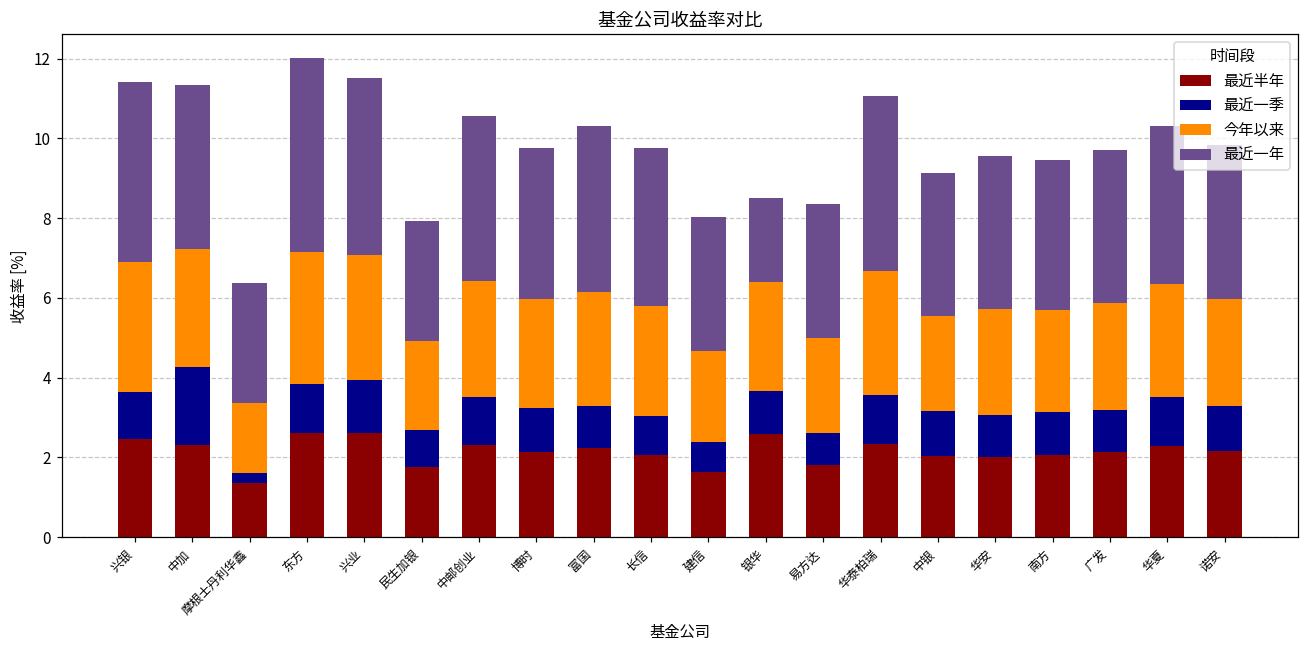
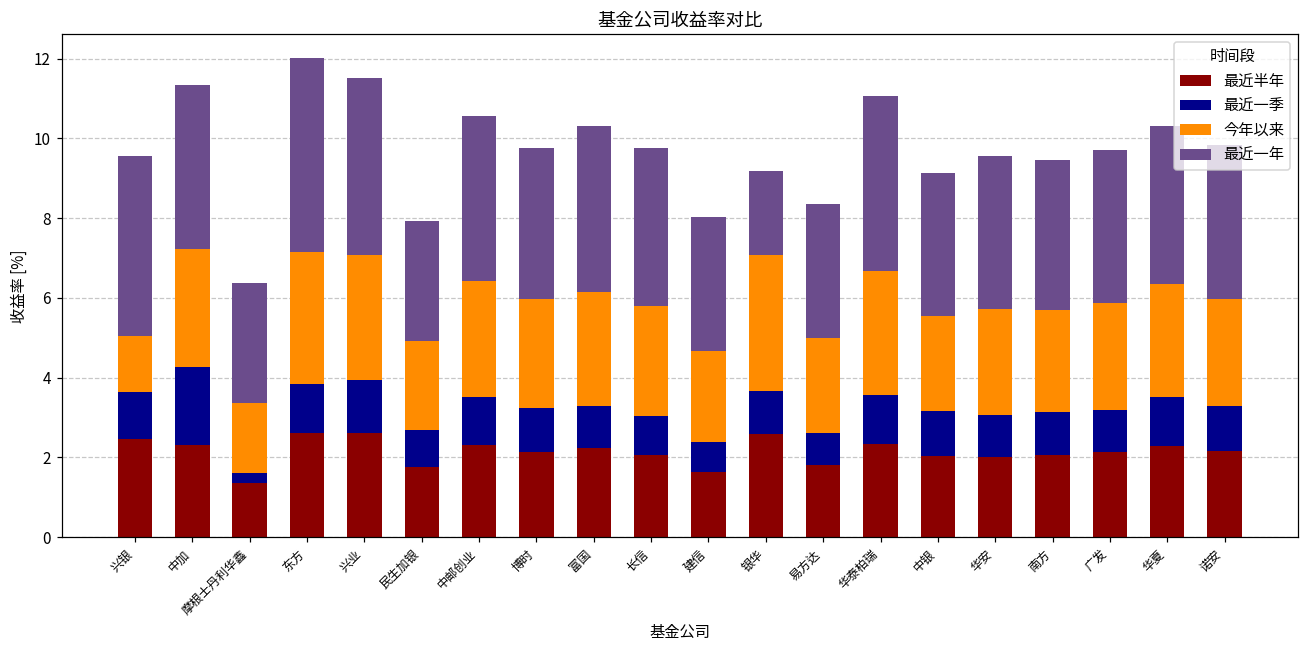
今年以来, 兴银: 3.2 -> 1.4
今年以来, 银华: 2.7 -> 3.4
